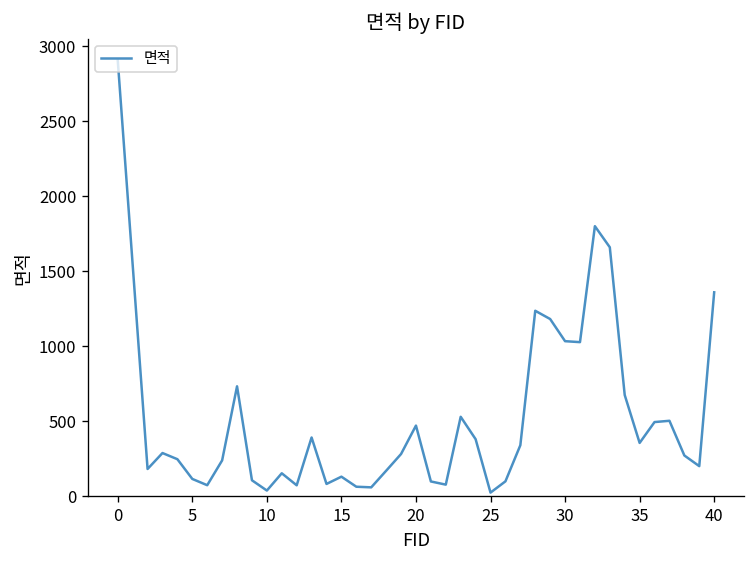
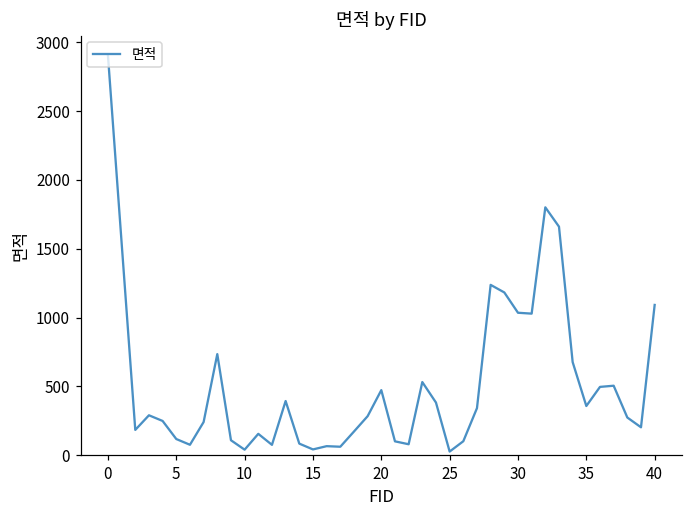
15: 130 -> 40
40: 1360 -> 1090
